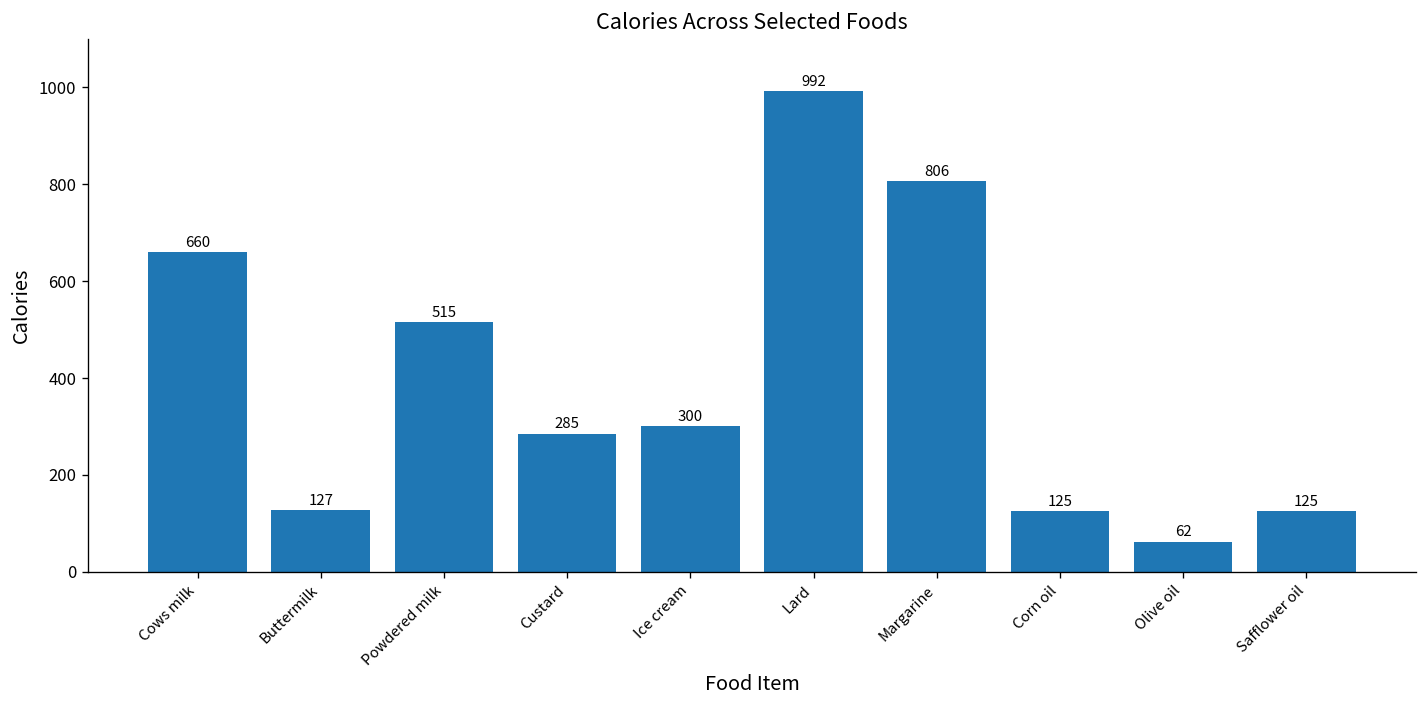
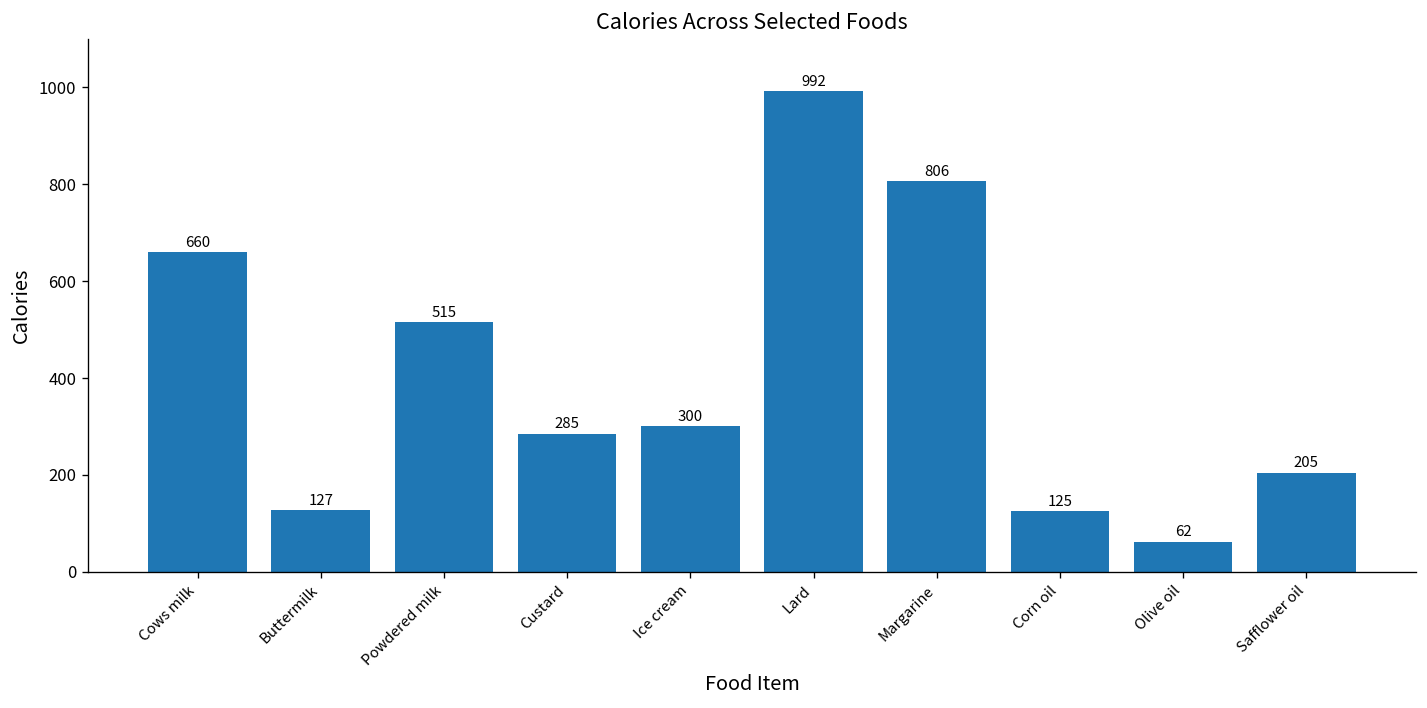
Safflower oil: 125 -> 205
